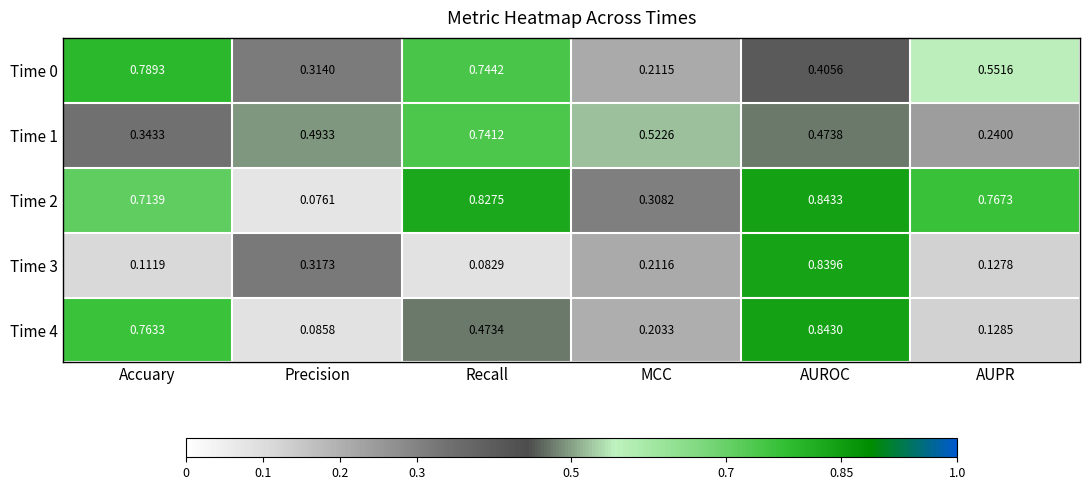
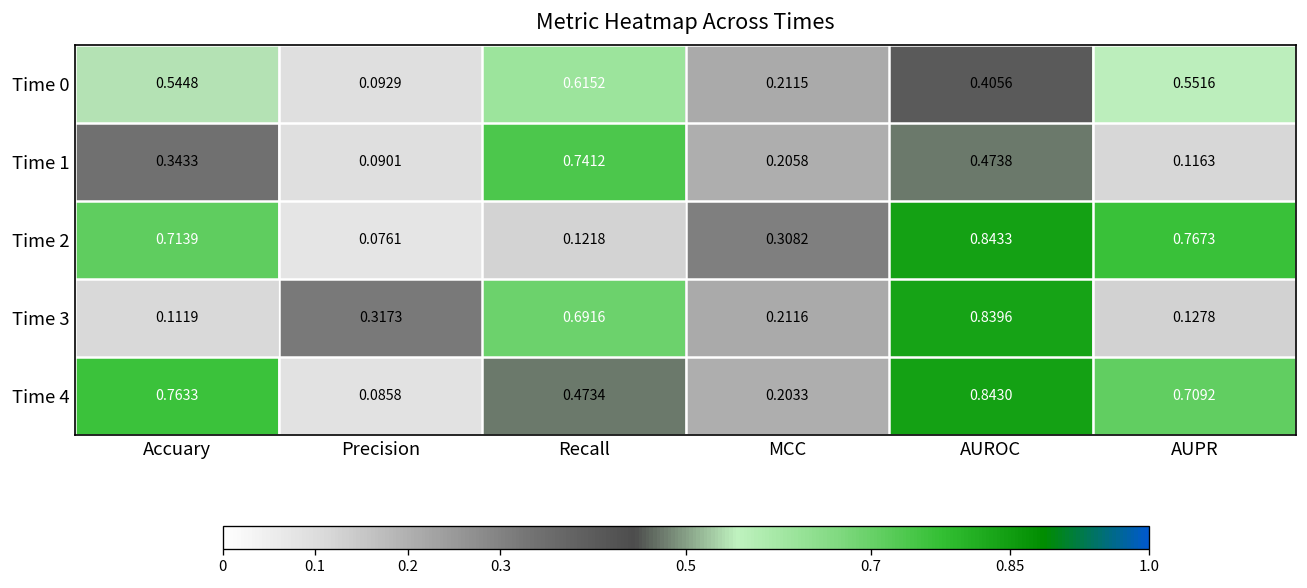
Time 0, Accuary: 0.7893 -> 0.5448
Time 0, Precision: 0.3140 -> 0.0929
Time 0, Recall: 0.7442 -> 0.6152
Time 1, Precision: 0.4933 -> 0.0901
Time 1, MCC: 0.5226 -> 0.2058
Time 1, AUPR: 0.2400 -> 0.1163
Time 2, Recall: 0.8275 -> 0.1218
Time 3, Recall: 0.0829 -> 0.6916
Time 4, AUPR: 0.1285 -> 0.7092
